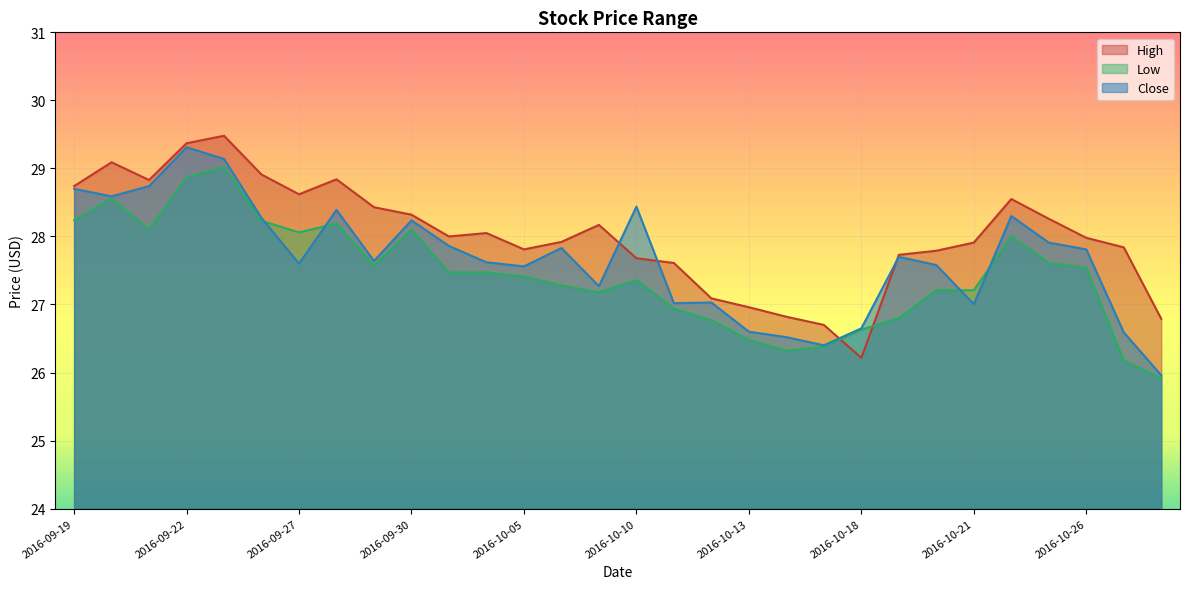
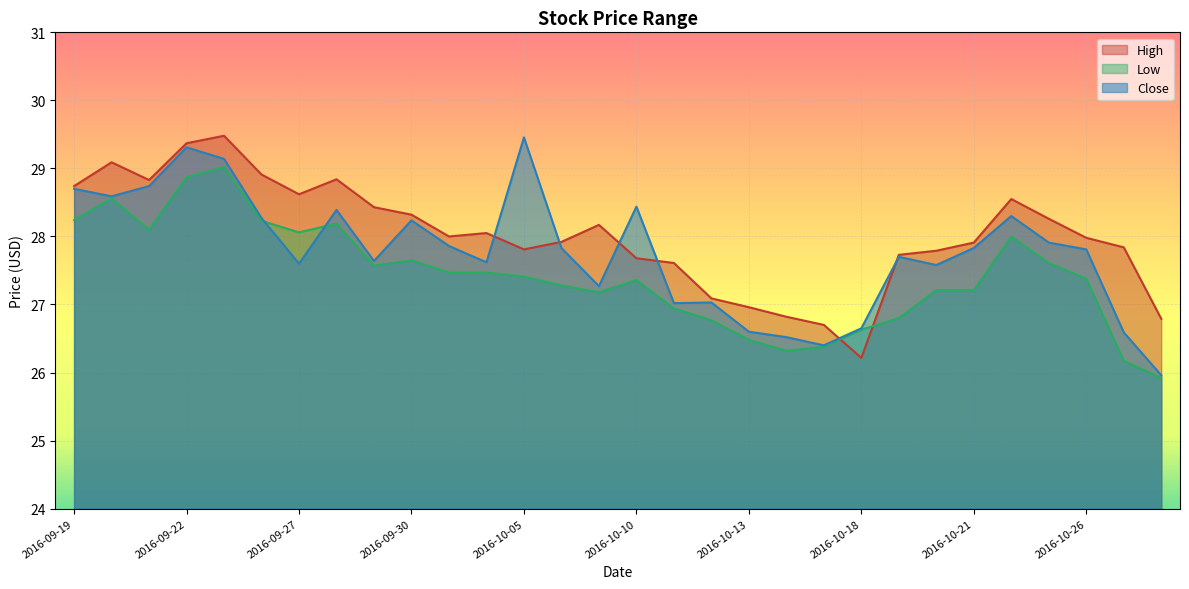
Low, 2016-09-30: 28.1 -> 27.6
Close, 2016-10-05: 27.6 -> 29.5
Close, 2016-10-21: 27.0 -> 27.8
Low, 2016-10-26: 27.5 -> 27.4
